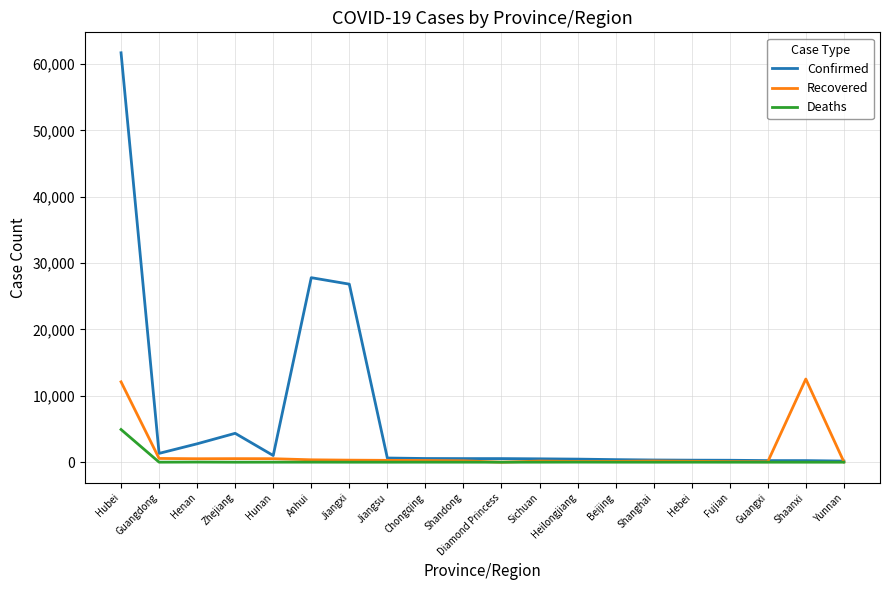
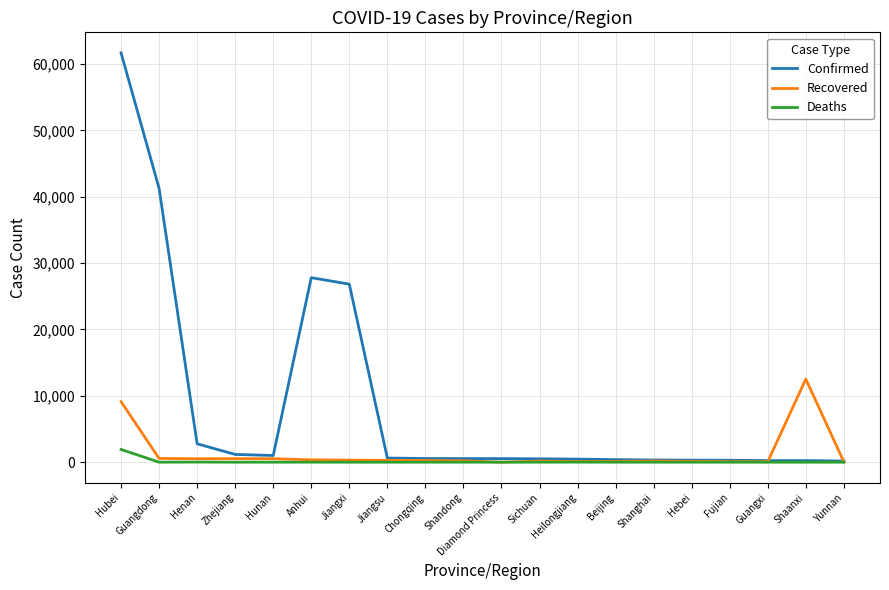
Recovered, Hubei: 12,000 -> 9,000
Deaths, Hubei: 5,000 -> 2,000
Confirmed, Guangdong: 1,000 -> 41,000
Confirmed, Zhejiang: 4,000 -> 1,000
